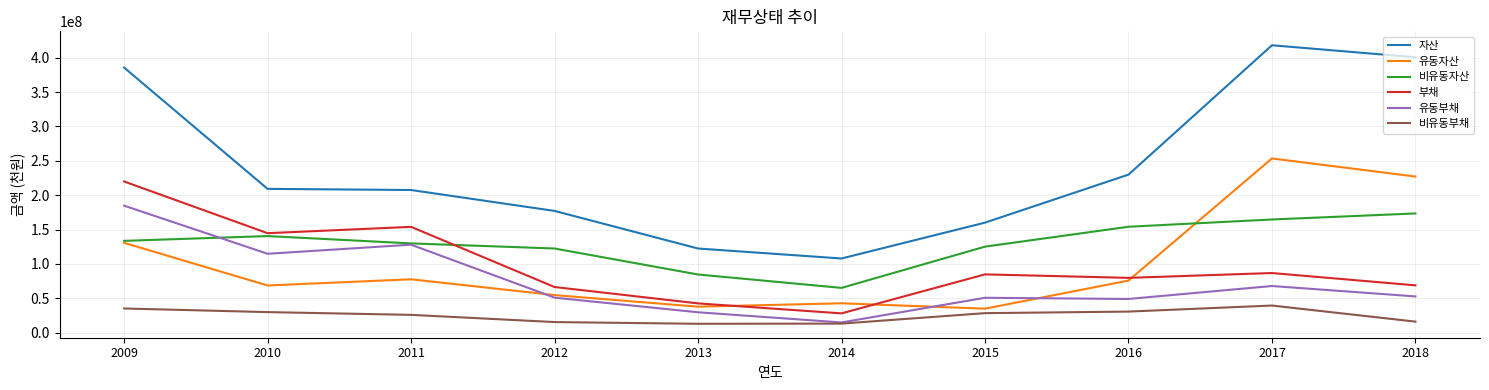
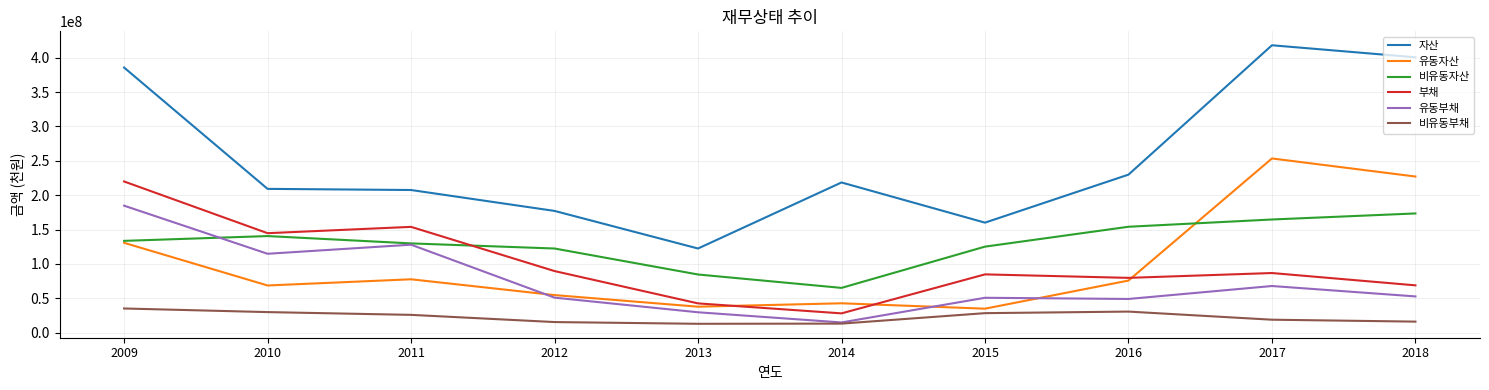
부채, 2012: 70000000 -> 90000000
자산, 2014: 110000000 -> 220000000
비유동부채, 2017: 40000000 -> 20000000
